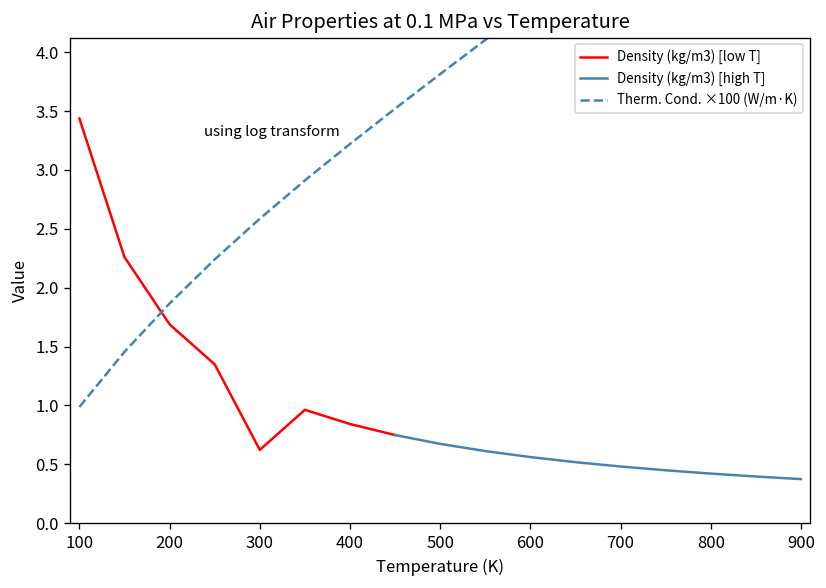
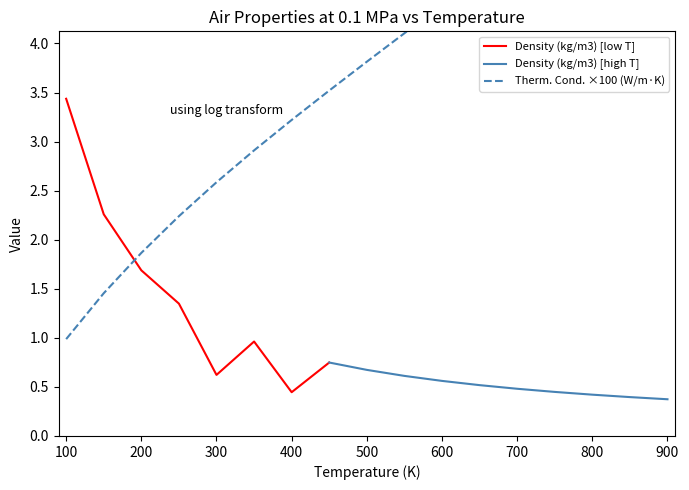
Density (kg/m3) [low T], 400: 0.8 -> 0.4
